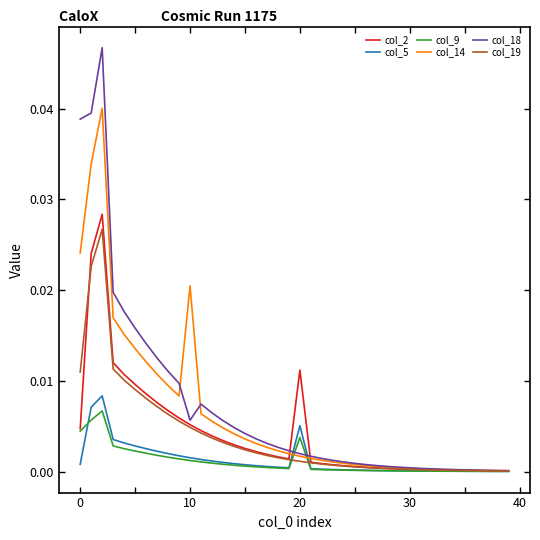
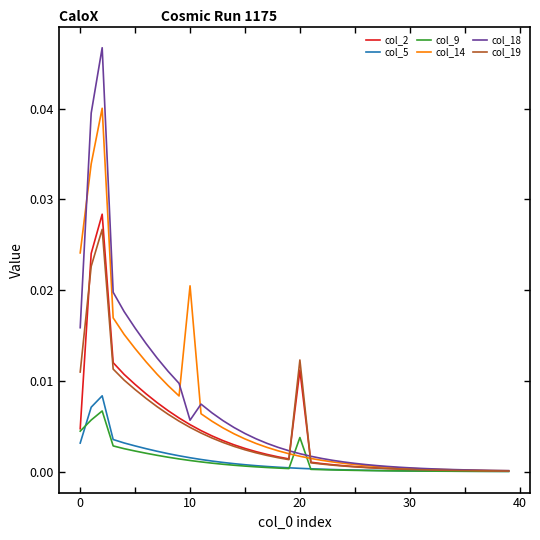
col_5, 0: 0.001 -> 0.003
col_18, 0: 0.039 -> 0.016
col_5, 20: 0.005 -> 0.000
col_19, 20: 0.001 -> 0.012
